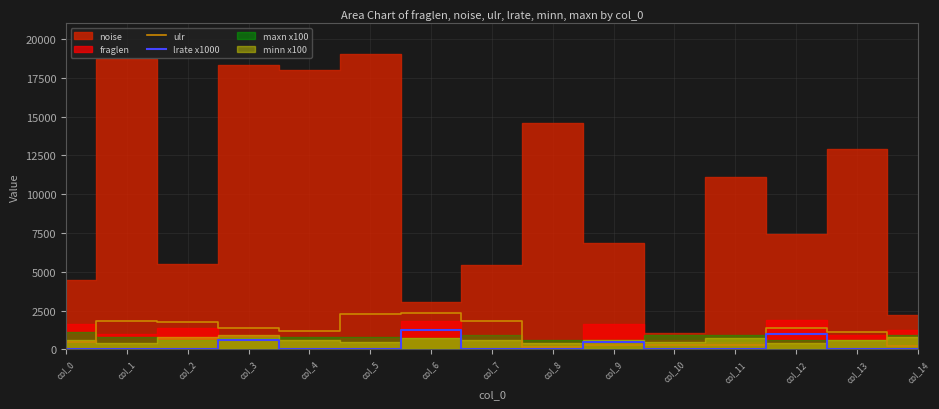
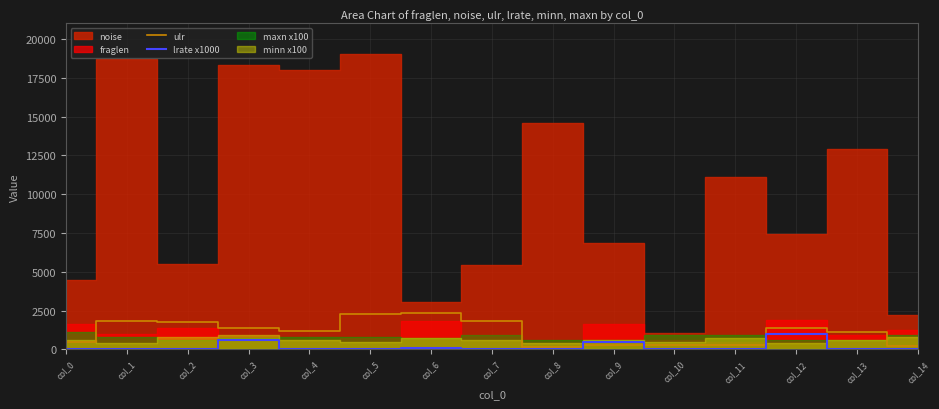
lrate x1000, col_6: 1200 -> 100
